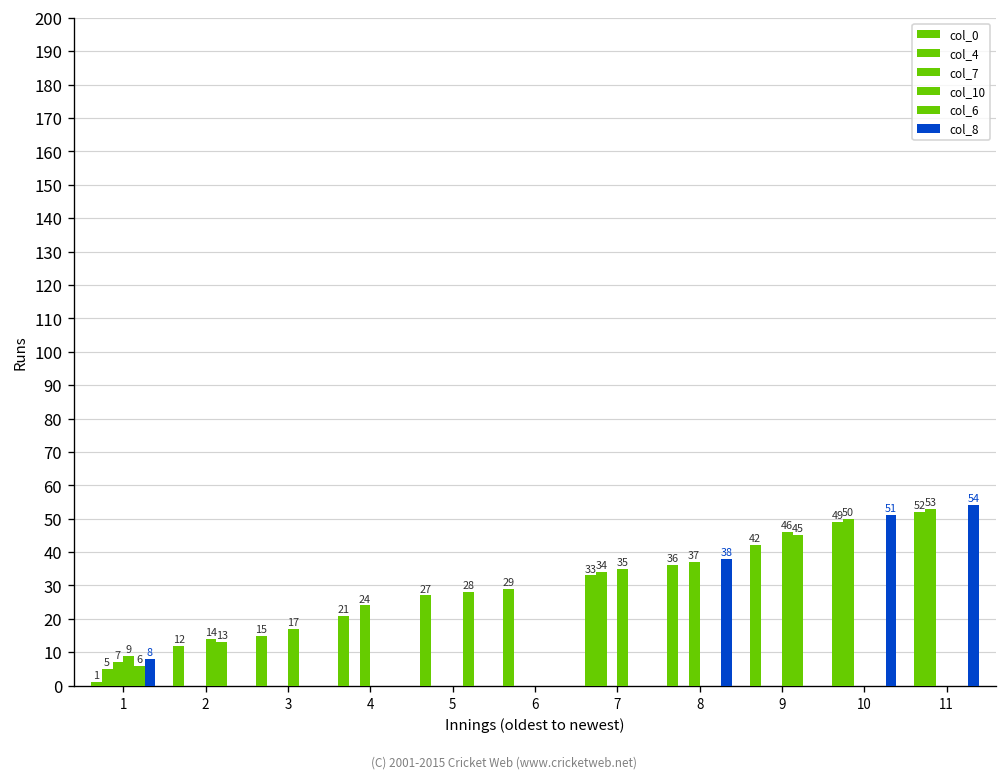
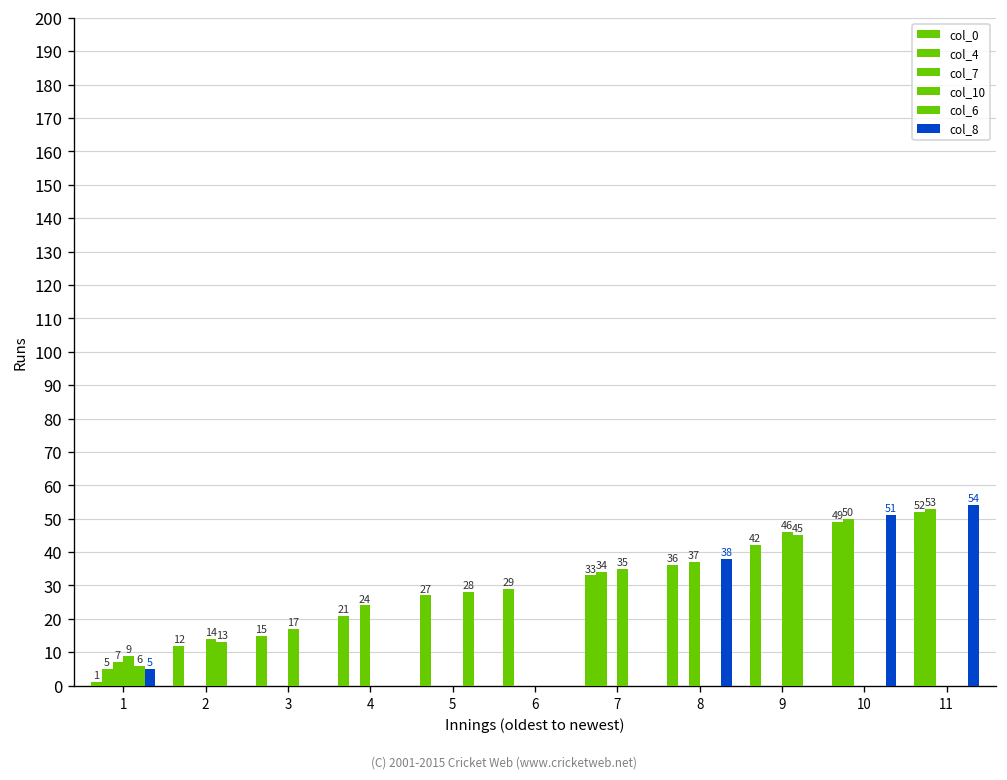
col_8, 1: 8 -> 5
